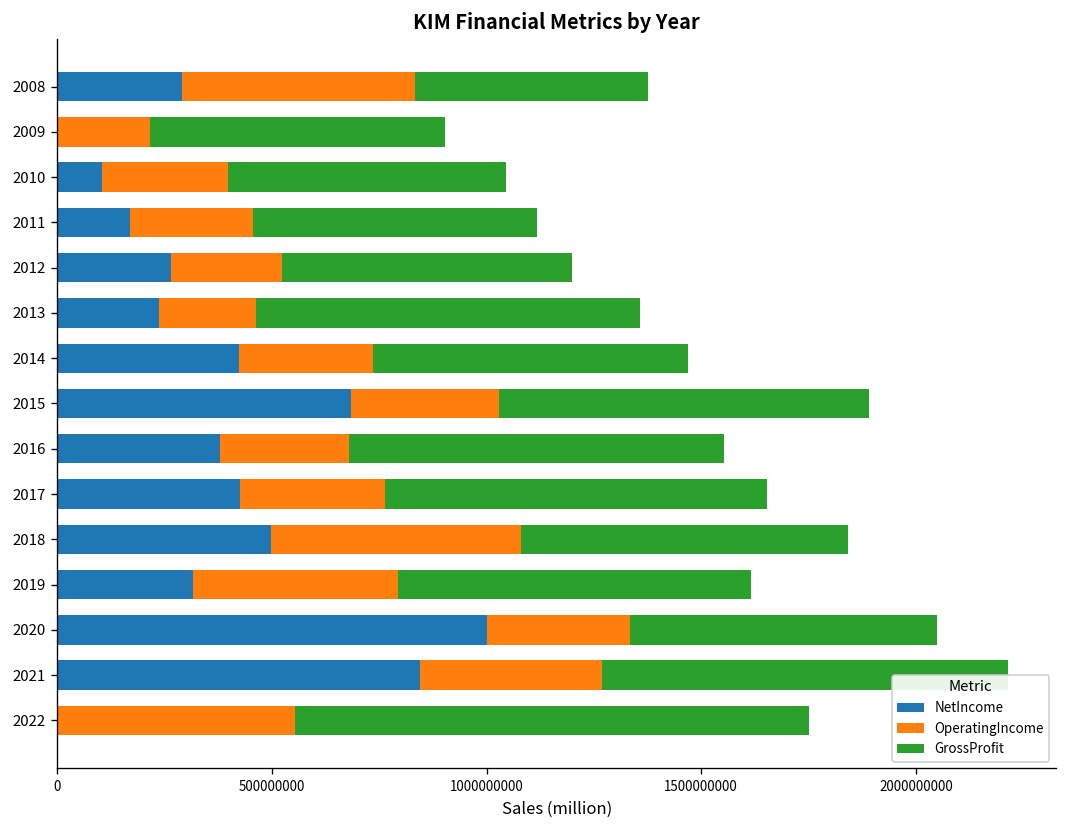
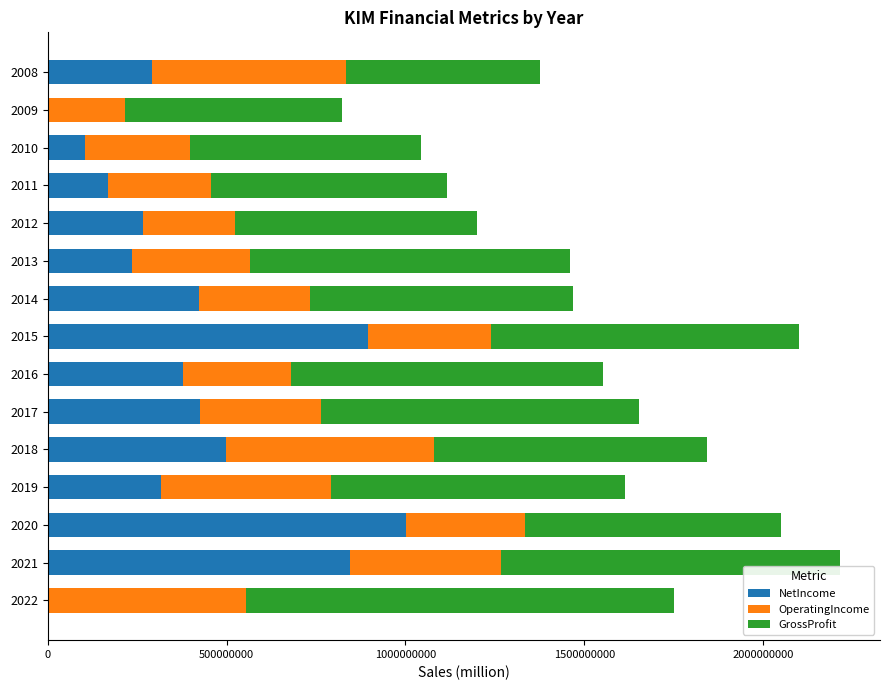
GrossProfit, 2009: 690000000 -> 610000000
OperatingIncome, 2013: 230000000 -> 330000000
NetIncome, 2015: 680000000 -> 890000000
